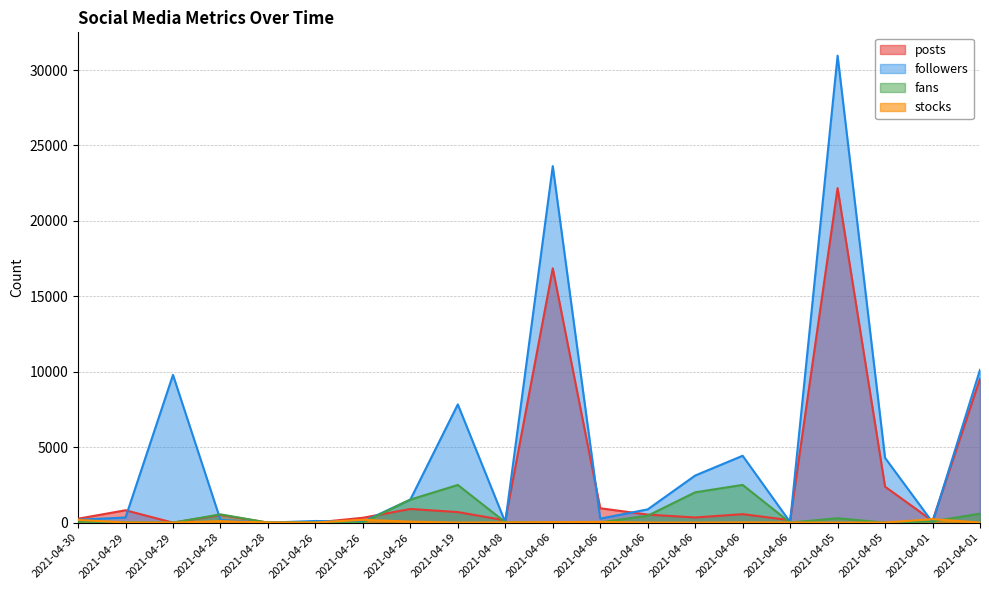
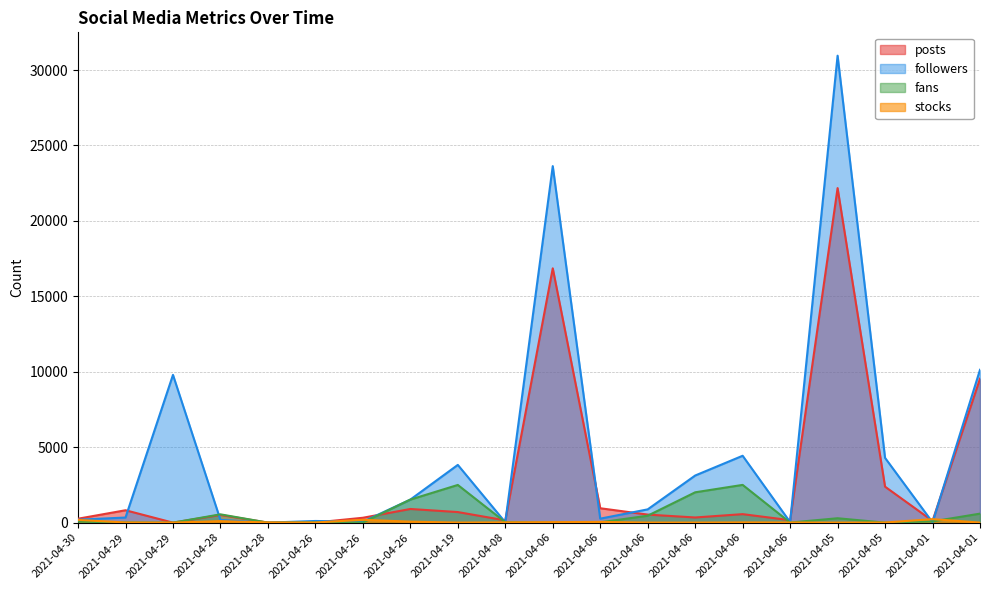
followers, 2021-04-19: 7800 -> 3800
